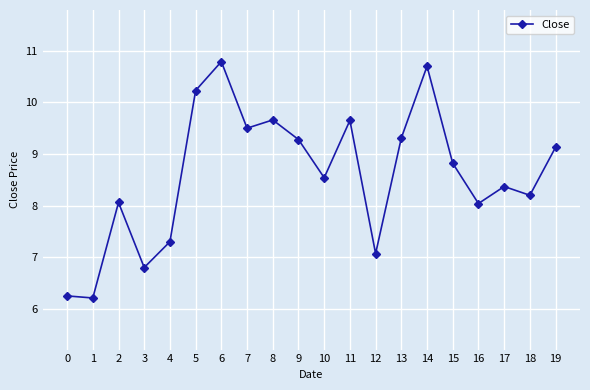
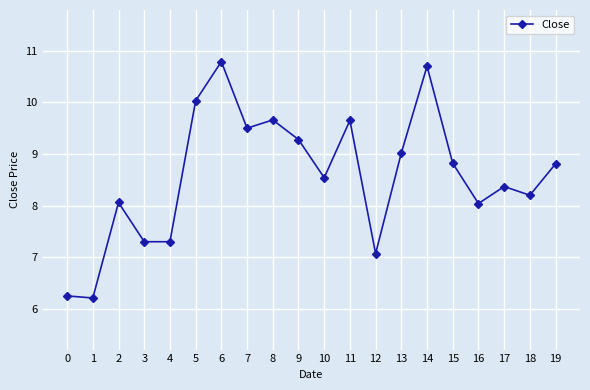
3: 6.8 -> 7.3
5: 10.2 -> 10.0
13: 9.3 -> 9.0
19: 9.1 -> 8.8
